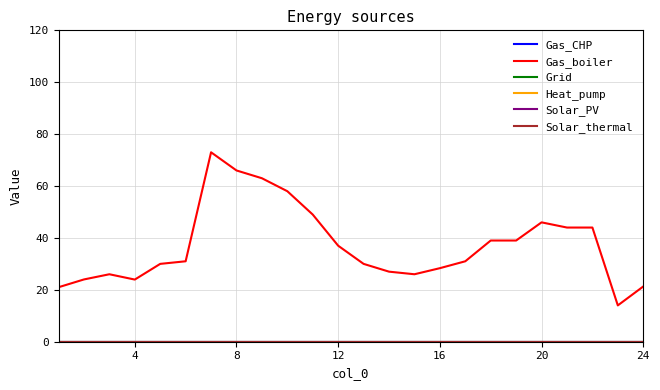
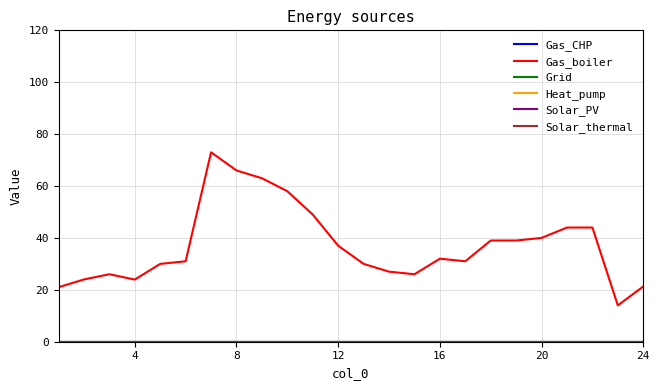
Gas_boiler, 16: 28 -> 32
Gas_boiler, 20: 46 -> 40
